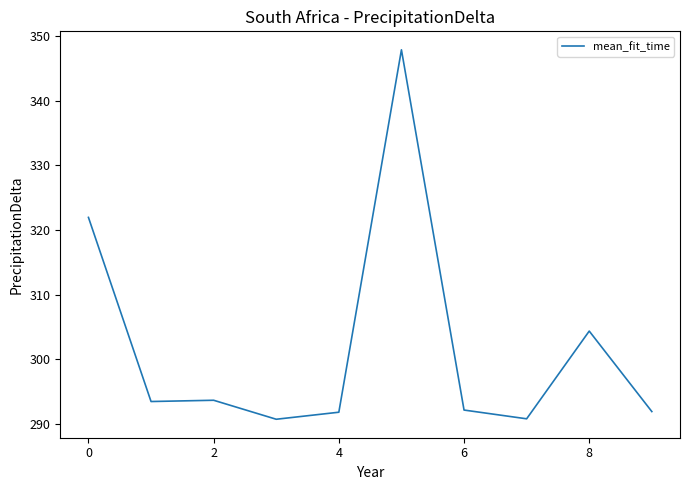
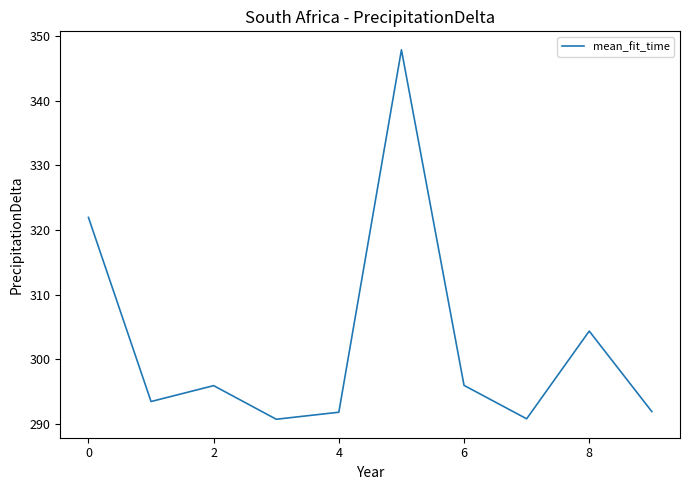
2: 294 -> 296
6: 292 -> 296
